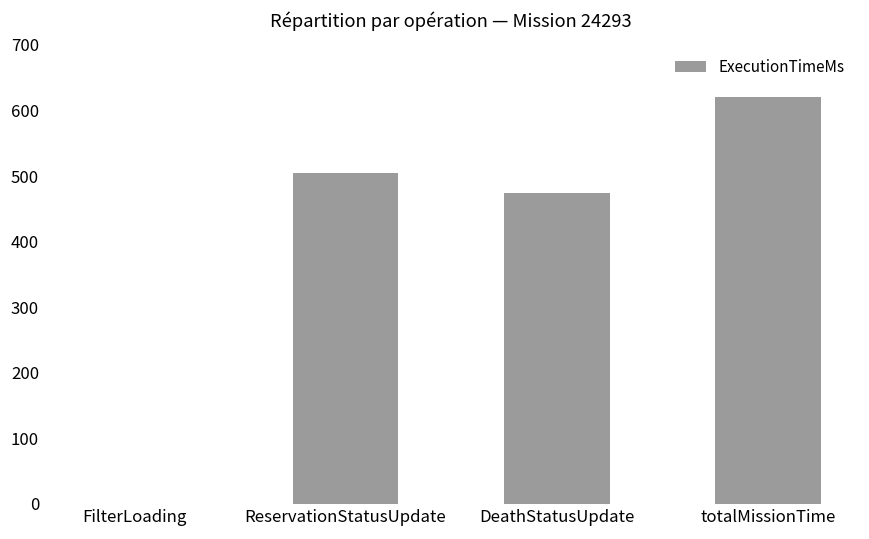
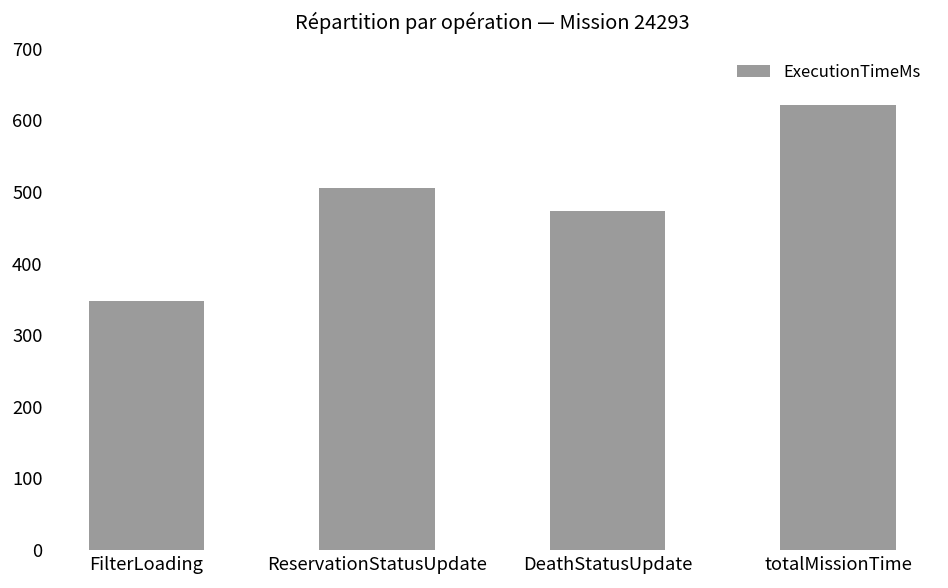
FilterLoading: 0 -> 350
